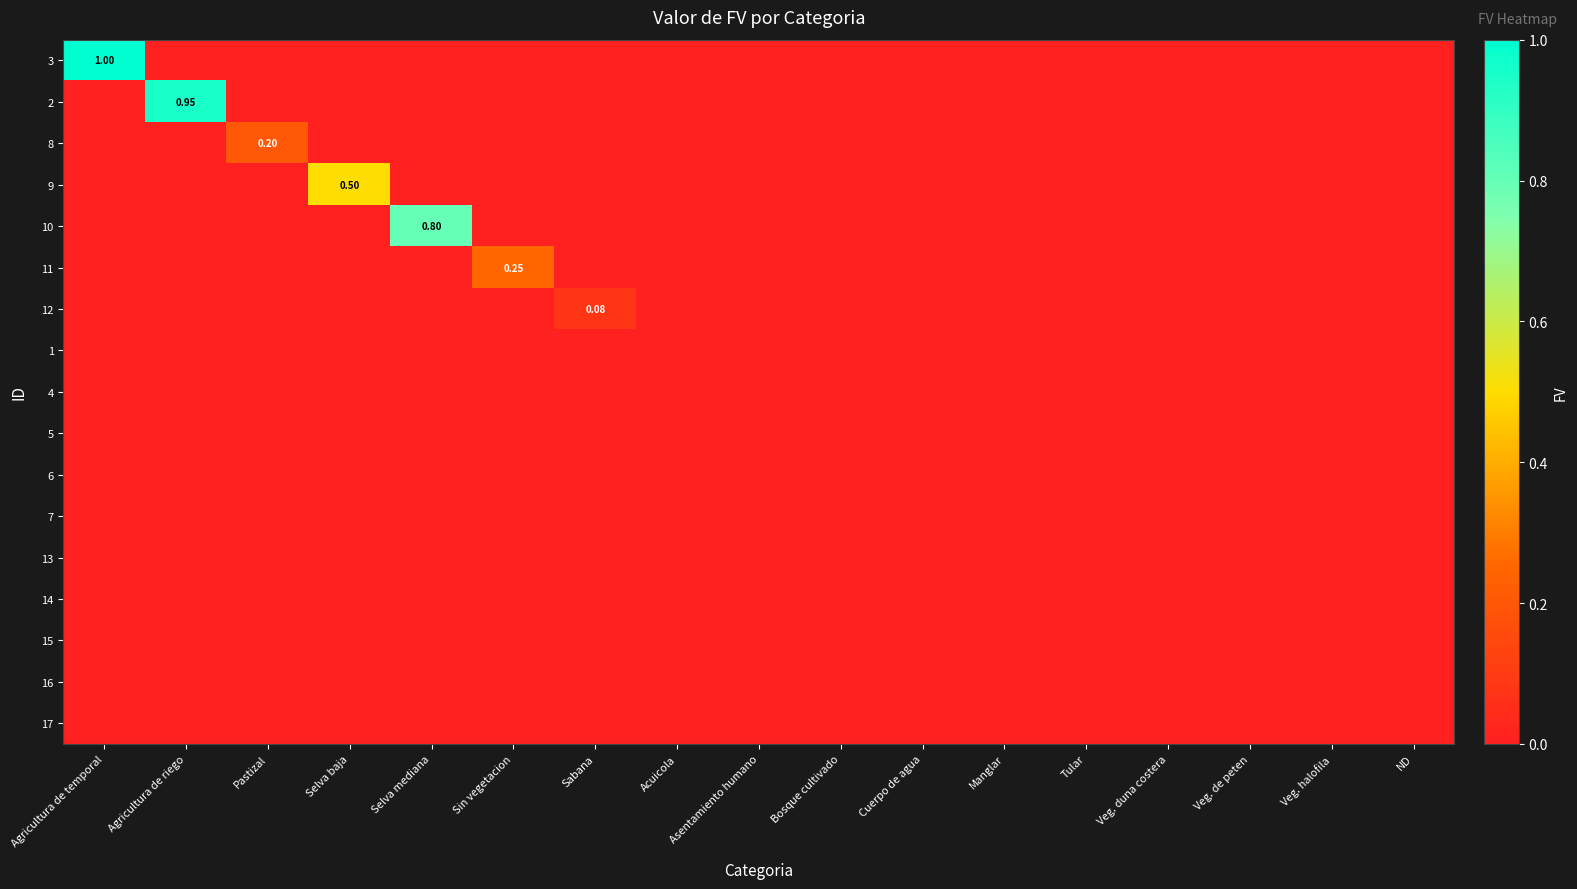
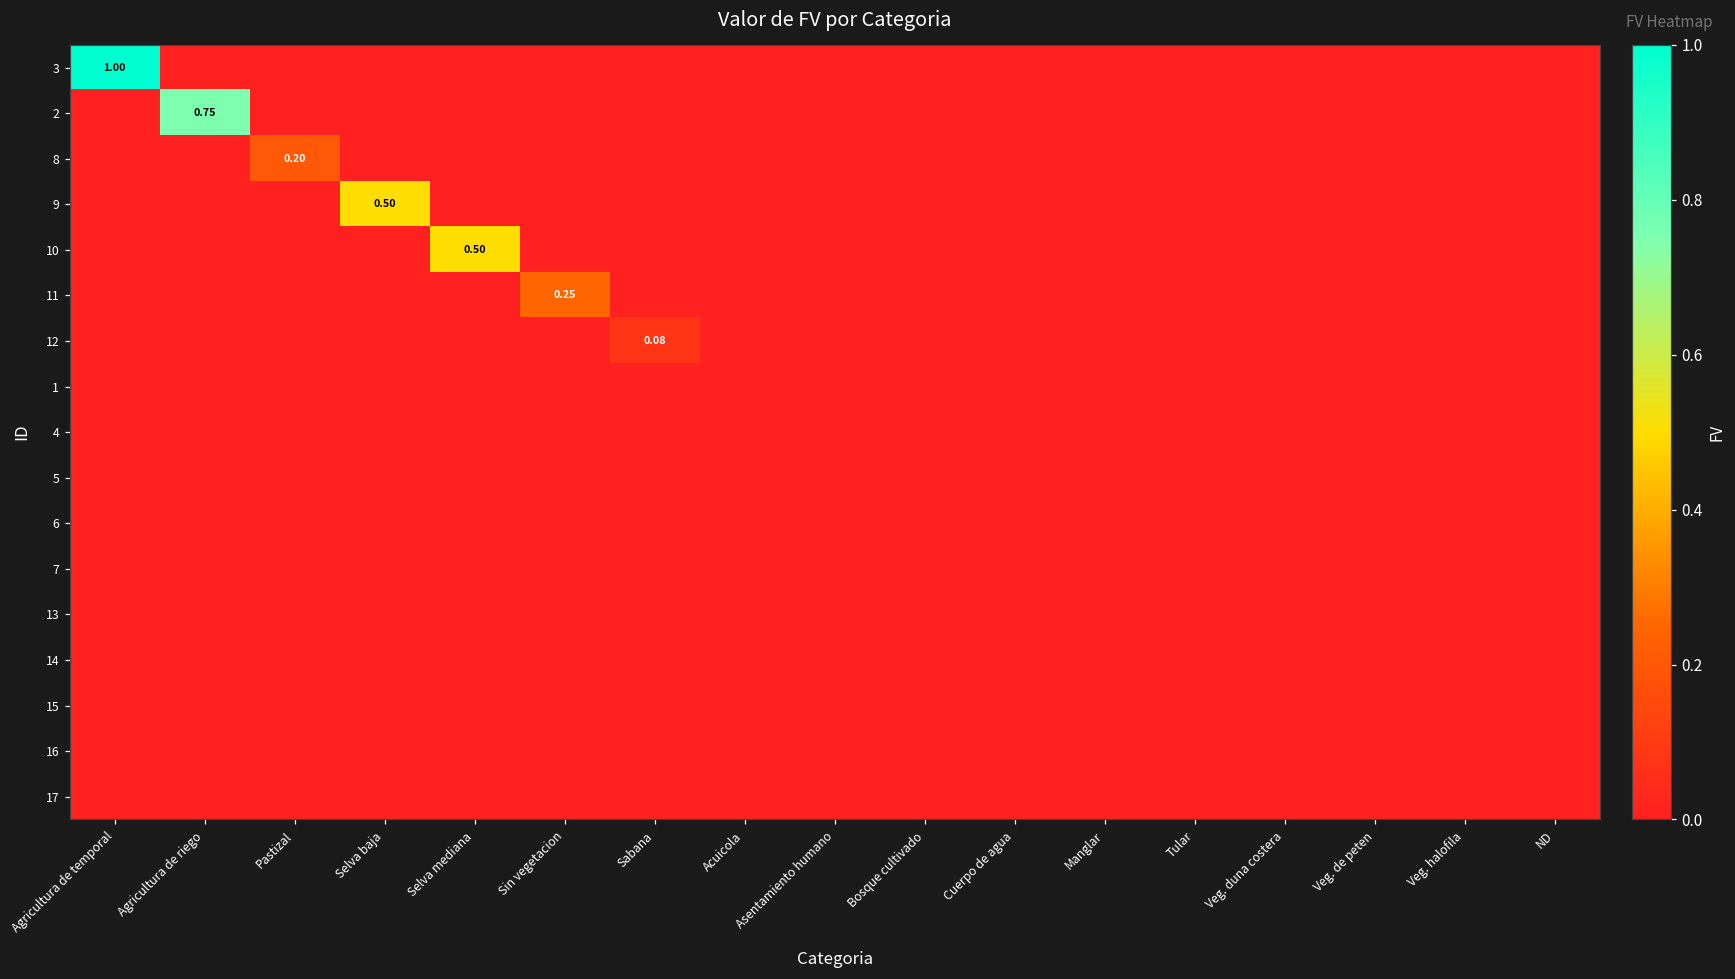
2, Agricultura de riego: 0.95 -> 0.75
10, Selva mediana: 0.80 -> 0.50
